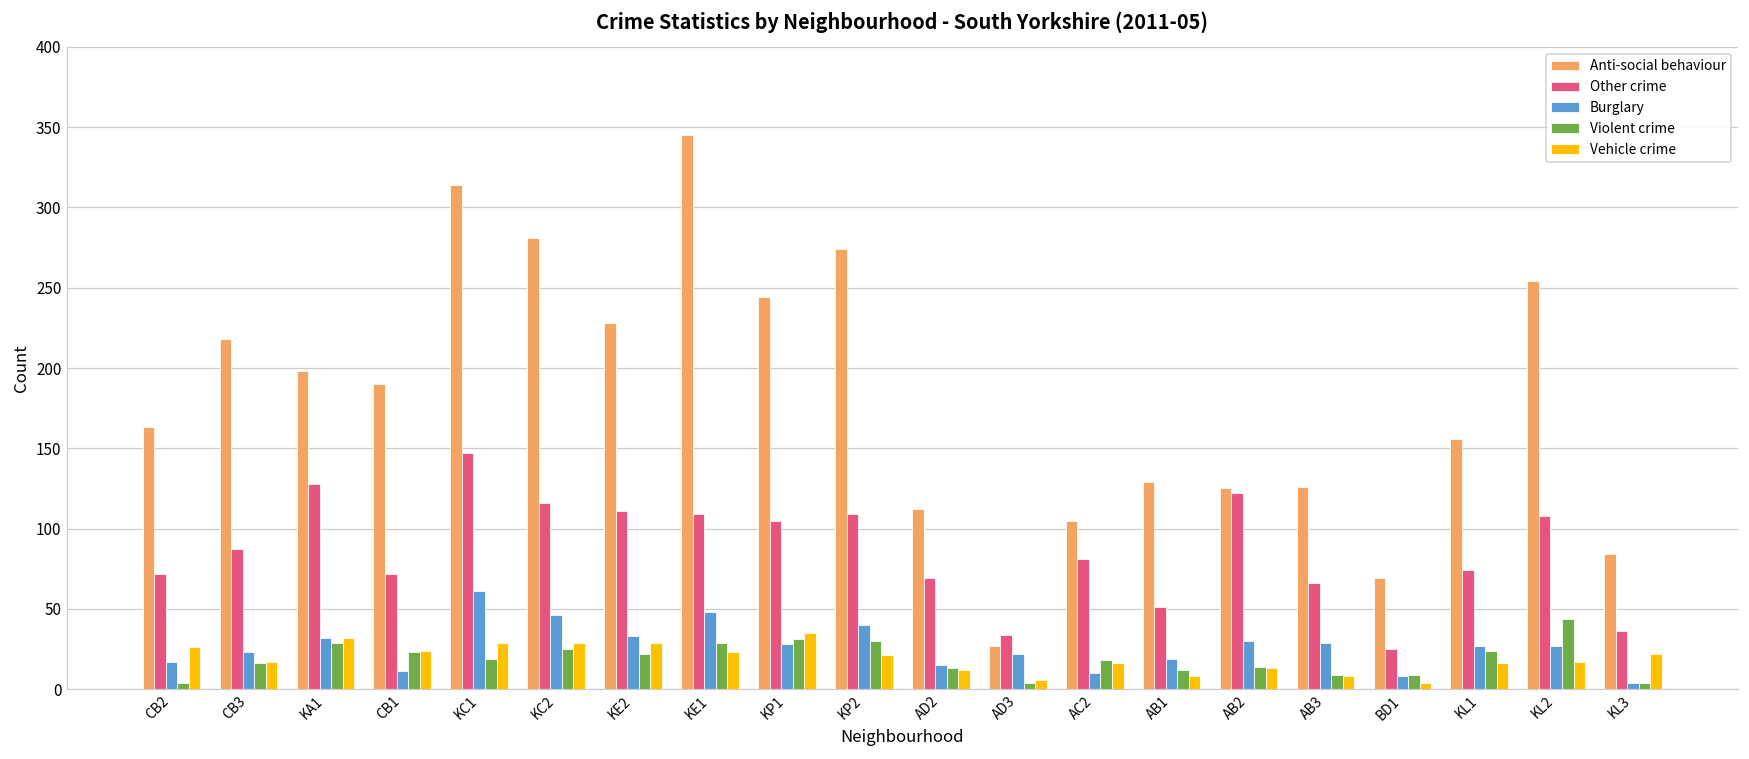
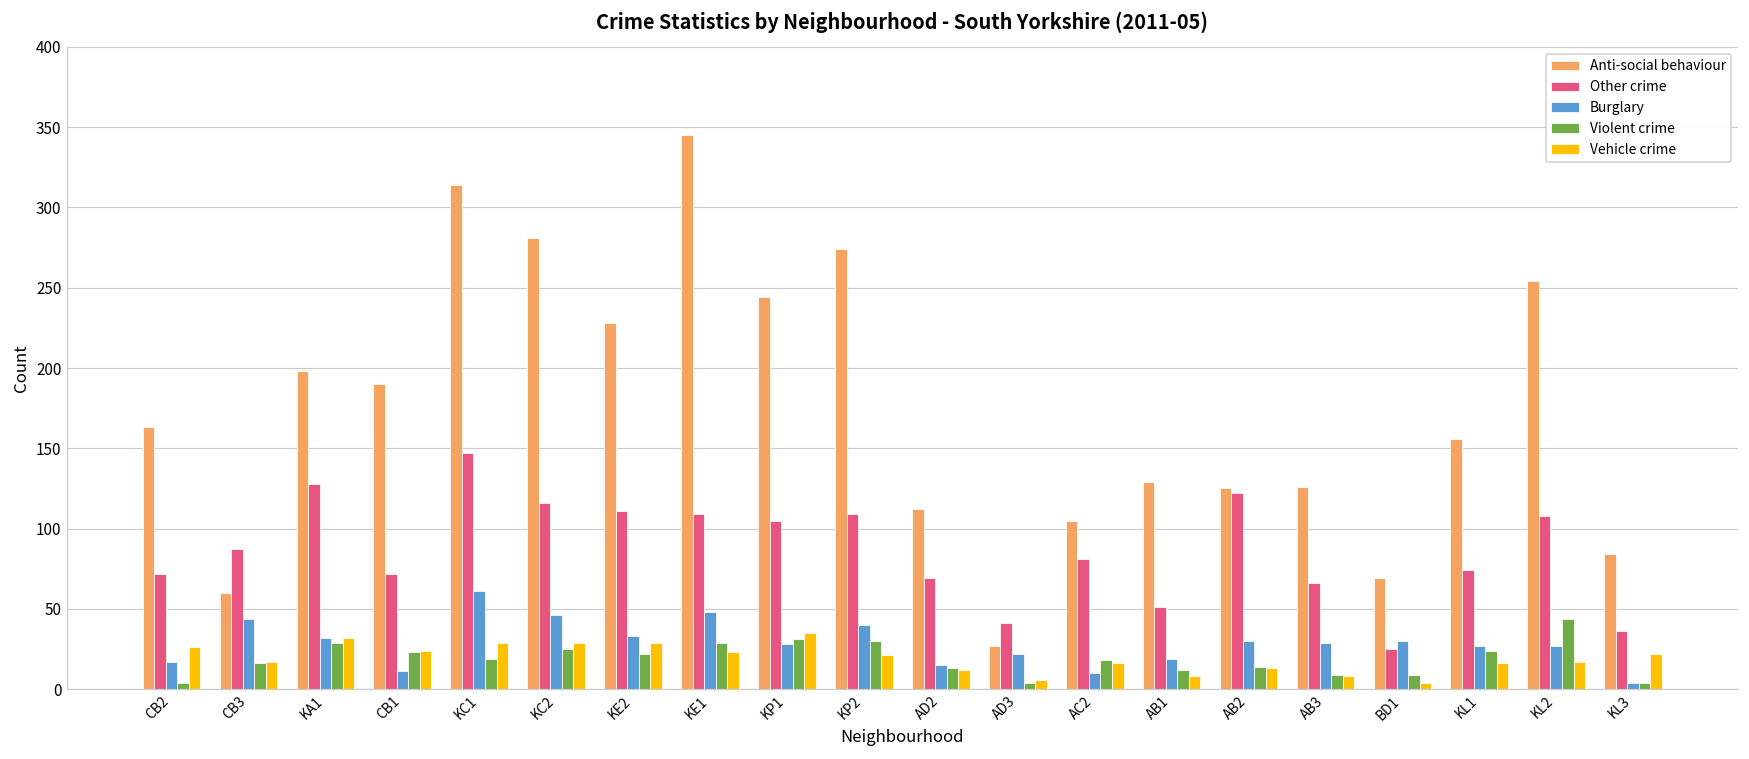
Anti-social behaviour, CB3: 218 -> 60
Burglary, CB3: 23 -> 44
Other crime, AD3: 34 -> 41
Burglary, BD1: 8 -> 30
